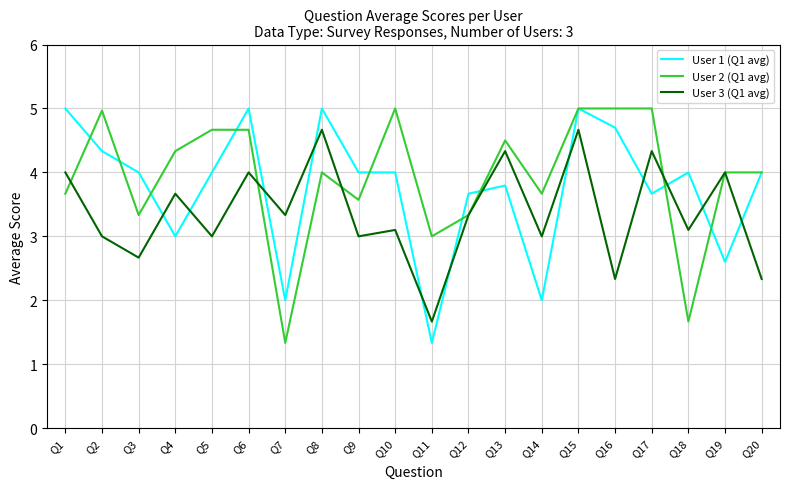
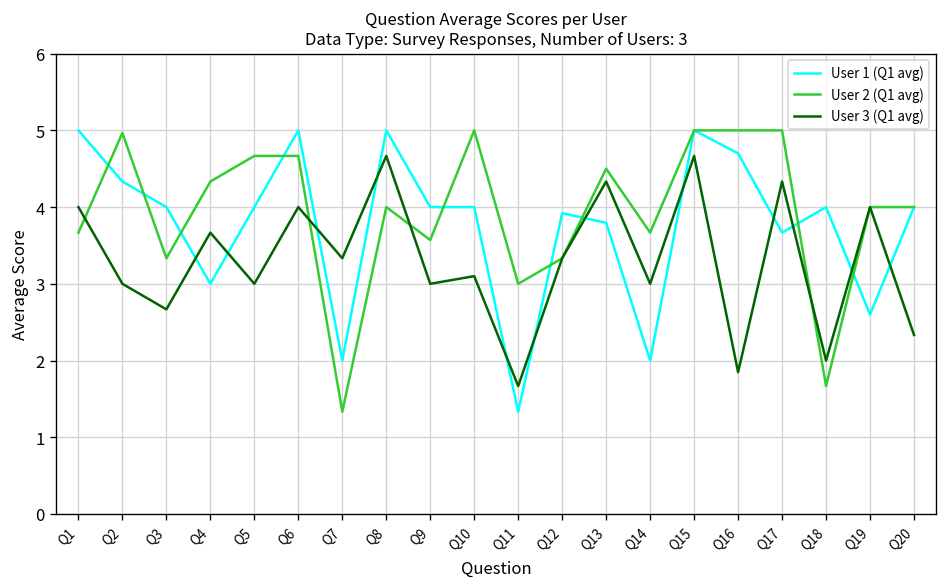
User 1 (Q1 avg), Q12: 3.7 -> 3.9
User 3 (Q1 avg), Q16: 2.3 -> 1.8
User 3 (Q1 avg), Q18: 3.1 -> 2.0
